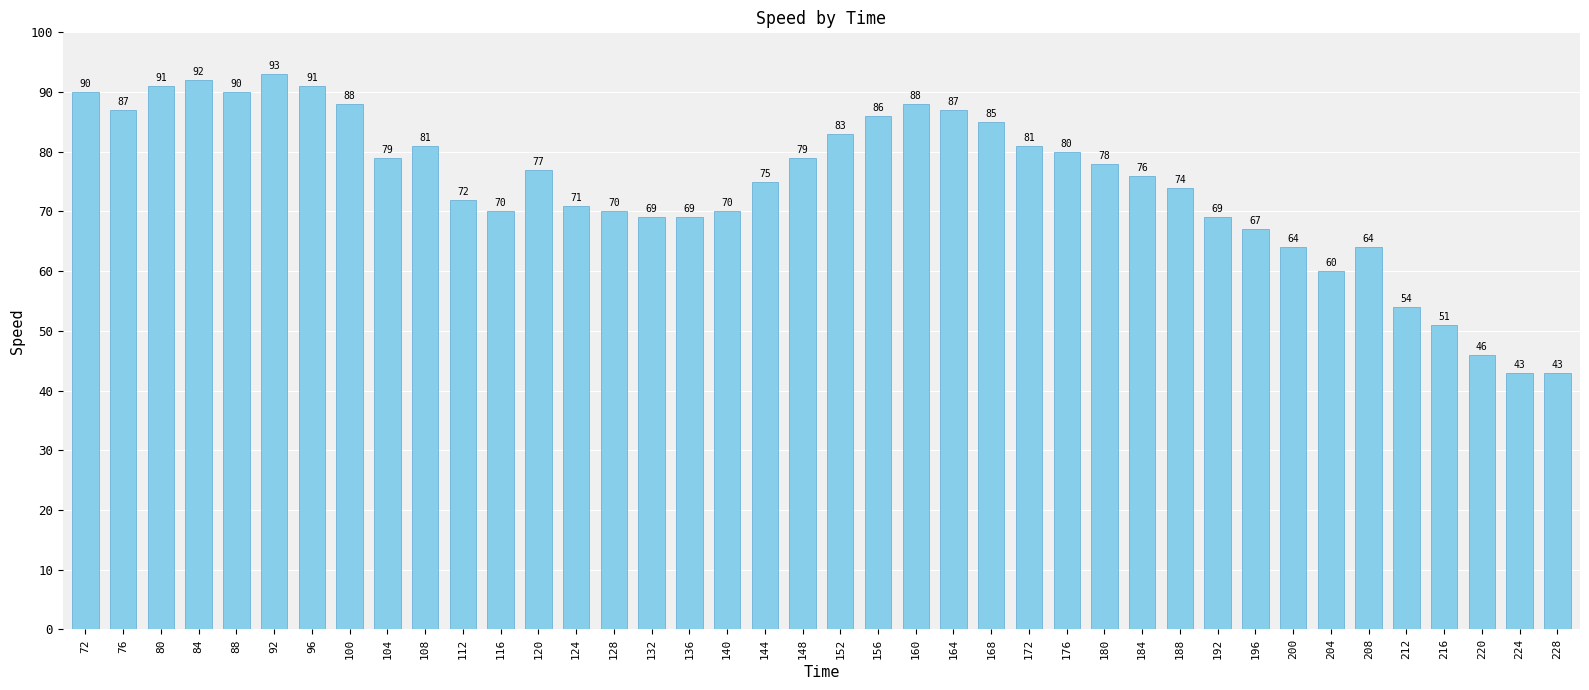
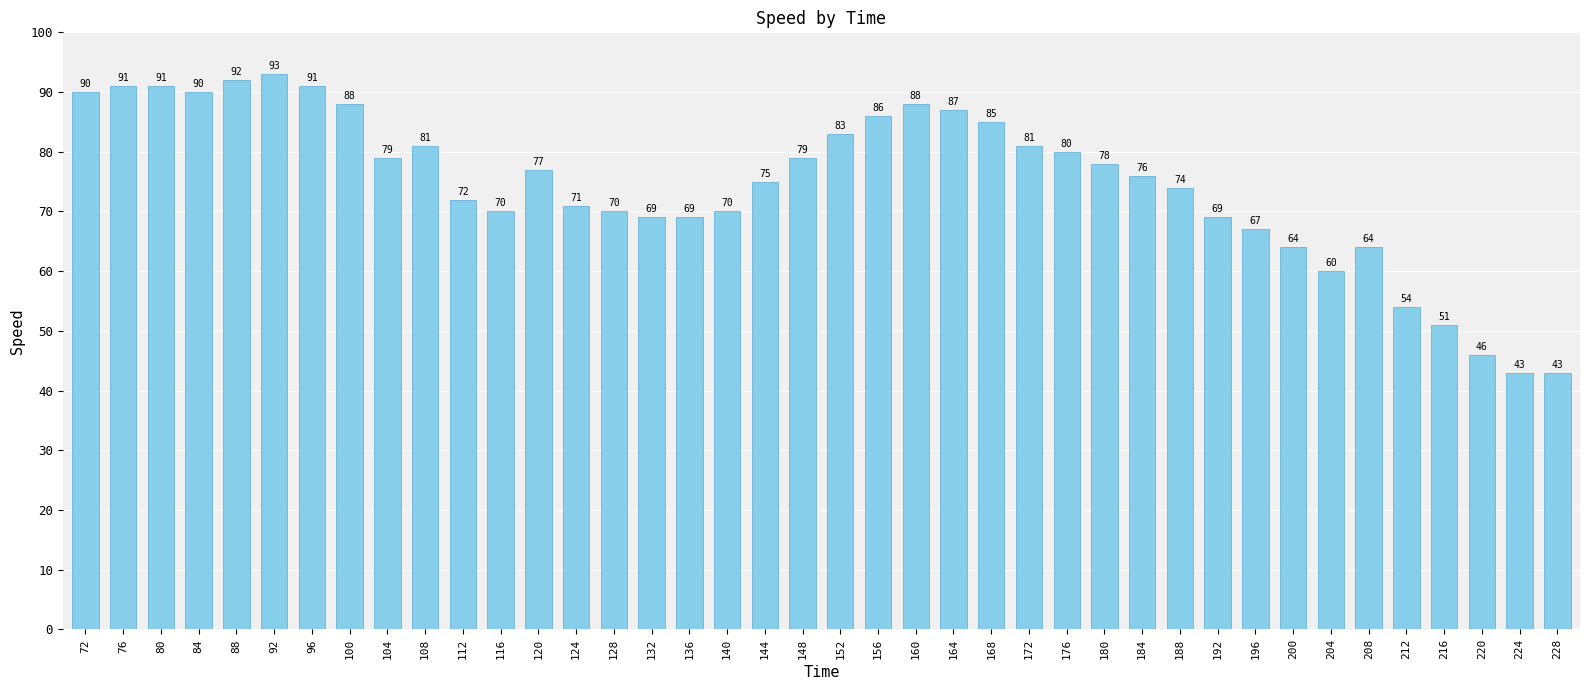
76: 87 -> 91
84: 92 -> 90
88: 90 -> 92
